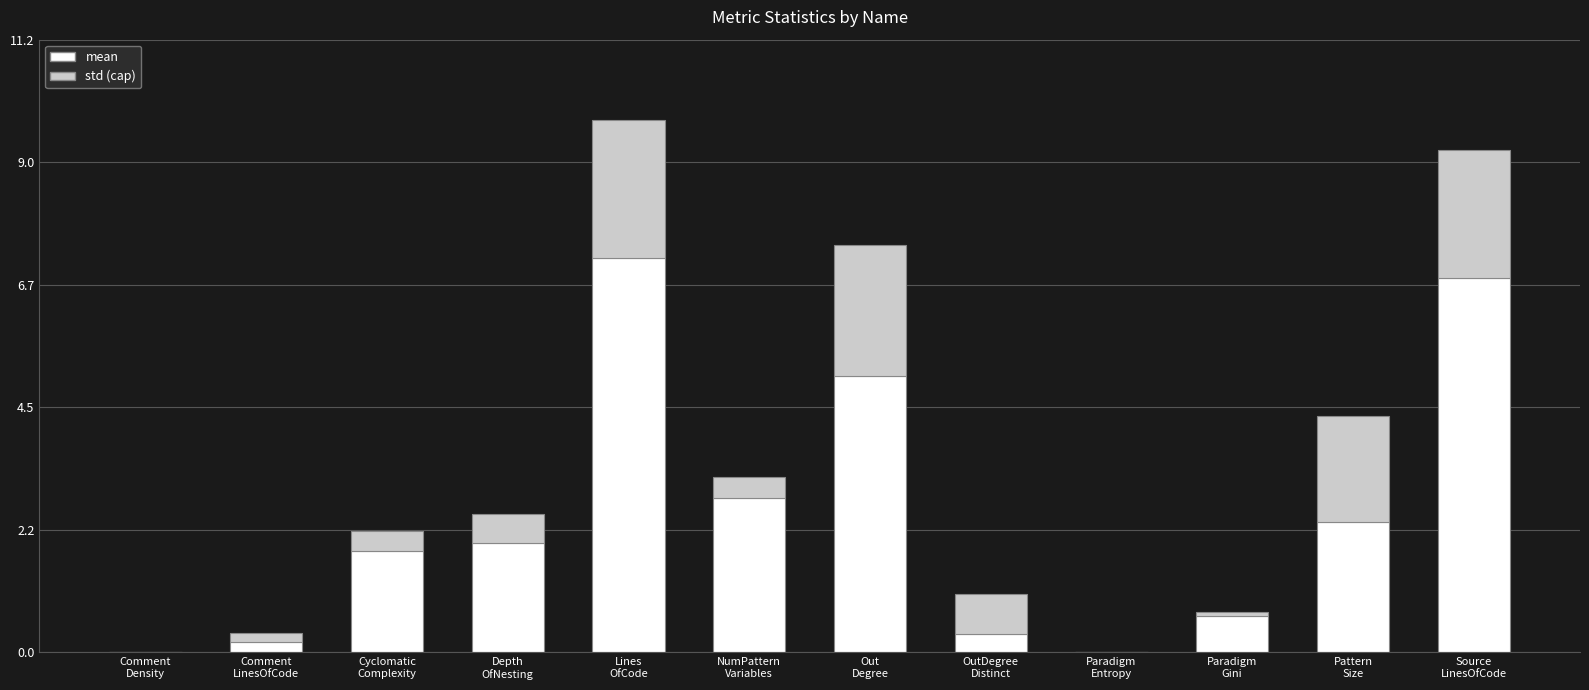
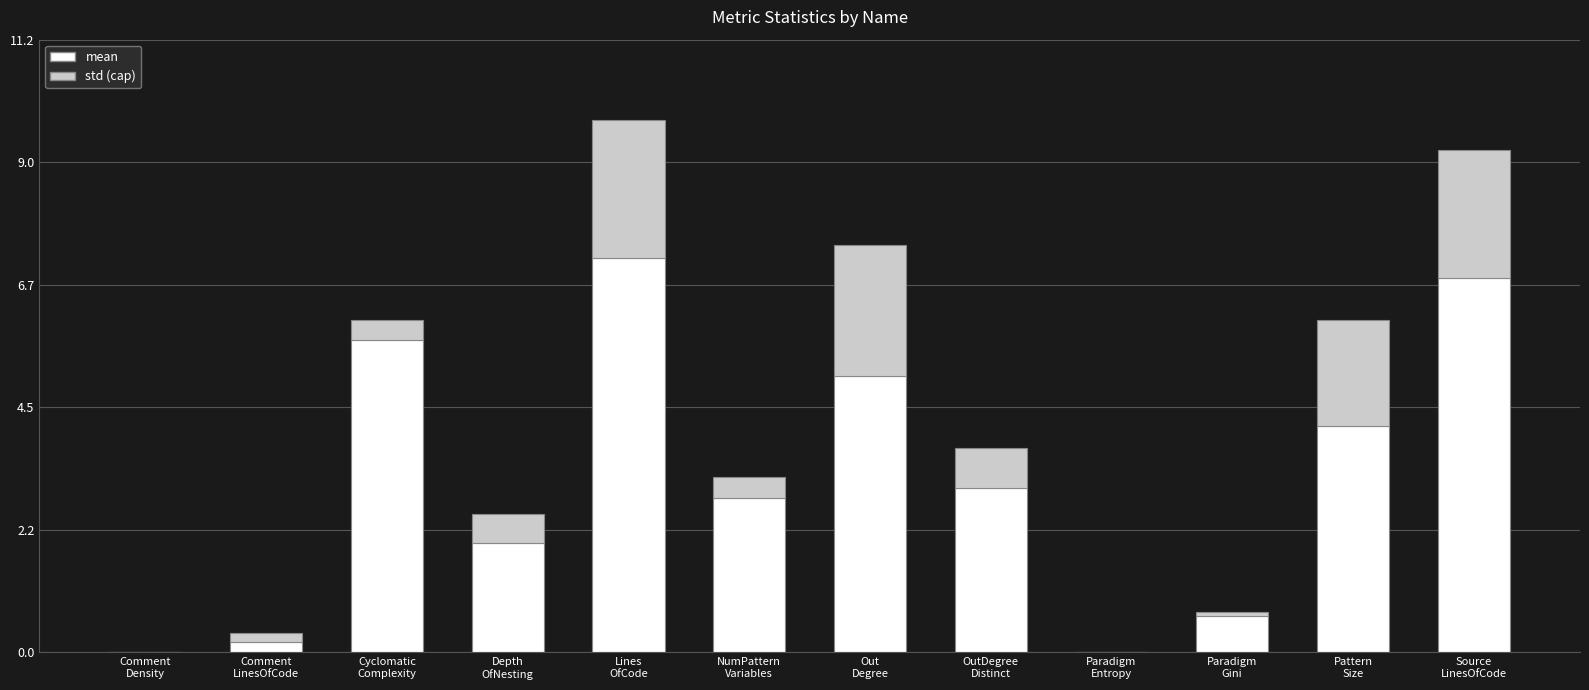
mean, Cyclomatic Complexity: 1.9 -> 5.7
mean, OutDegree Distinct: 0.3 -> 3.0
mean, Pattern Size: 2.4 -> 4.2
